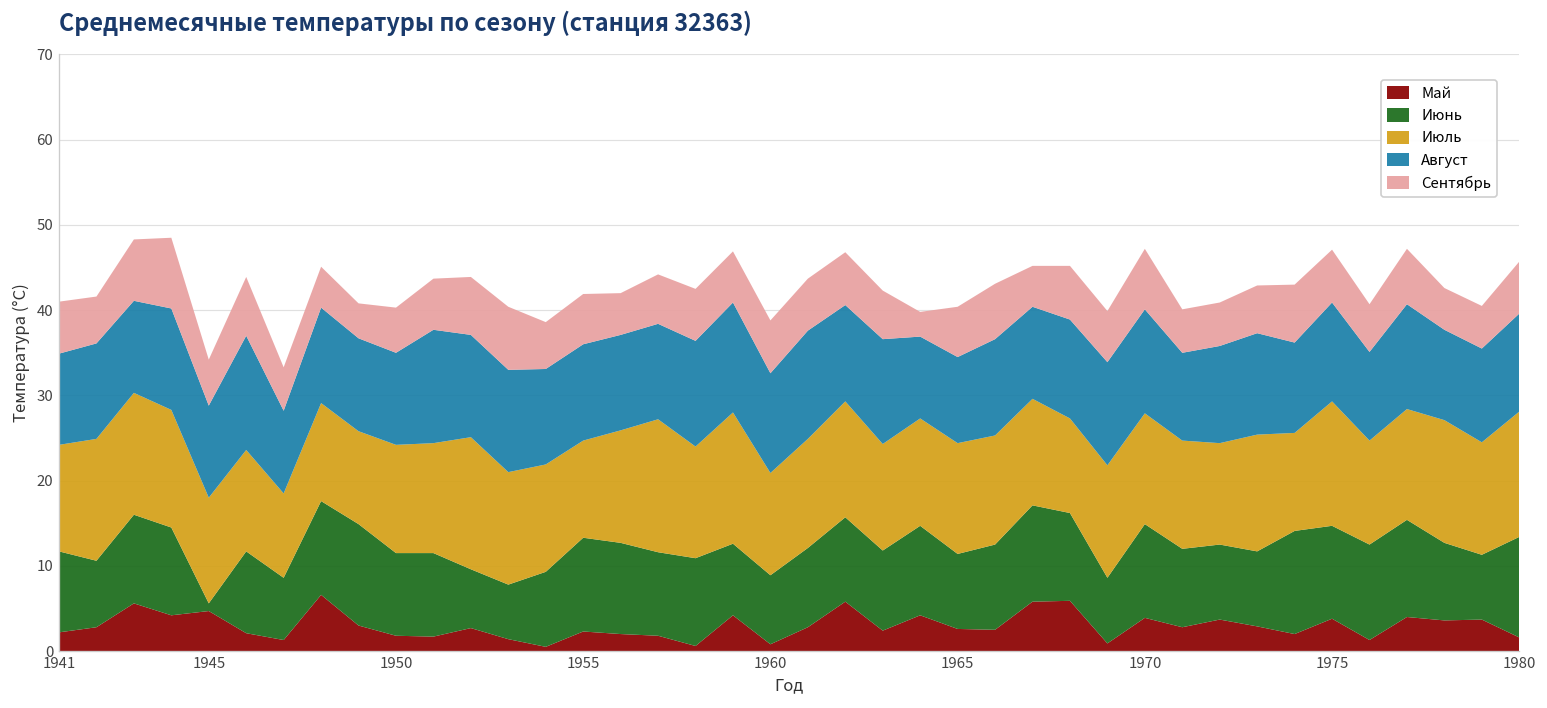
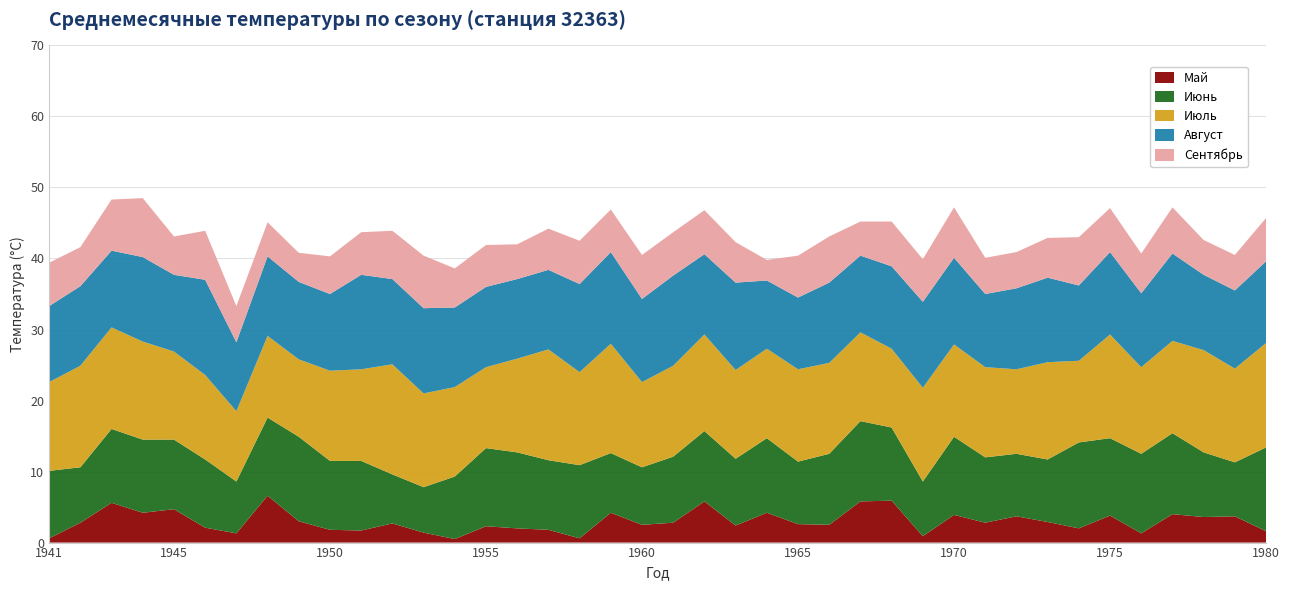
Май, 1941: 2 -> 1
Июнь, 1945: 1 -> 10
Май, 1960: 1 -> 3
